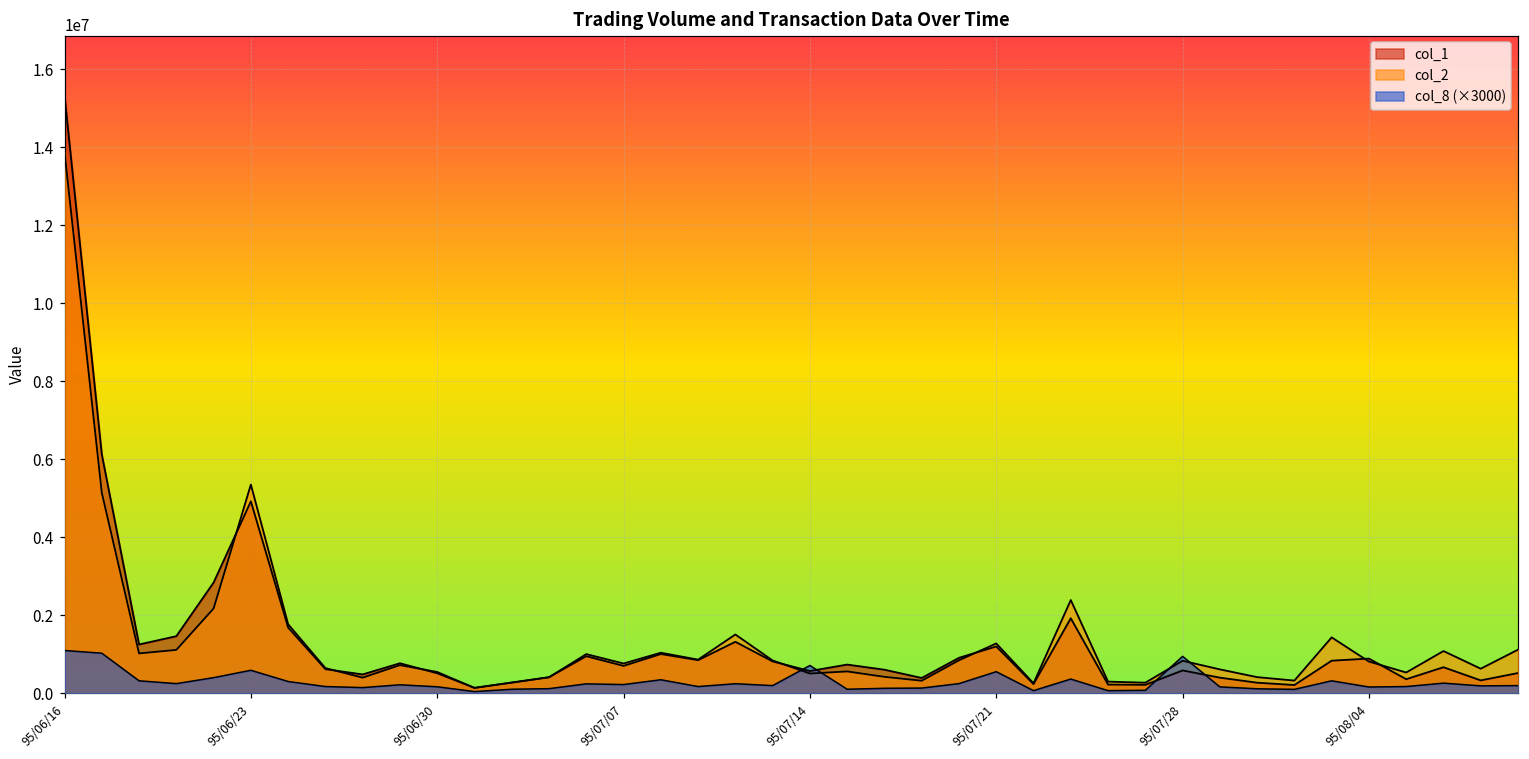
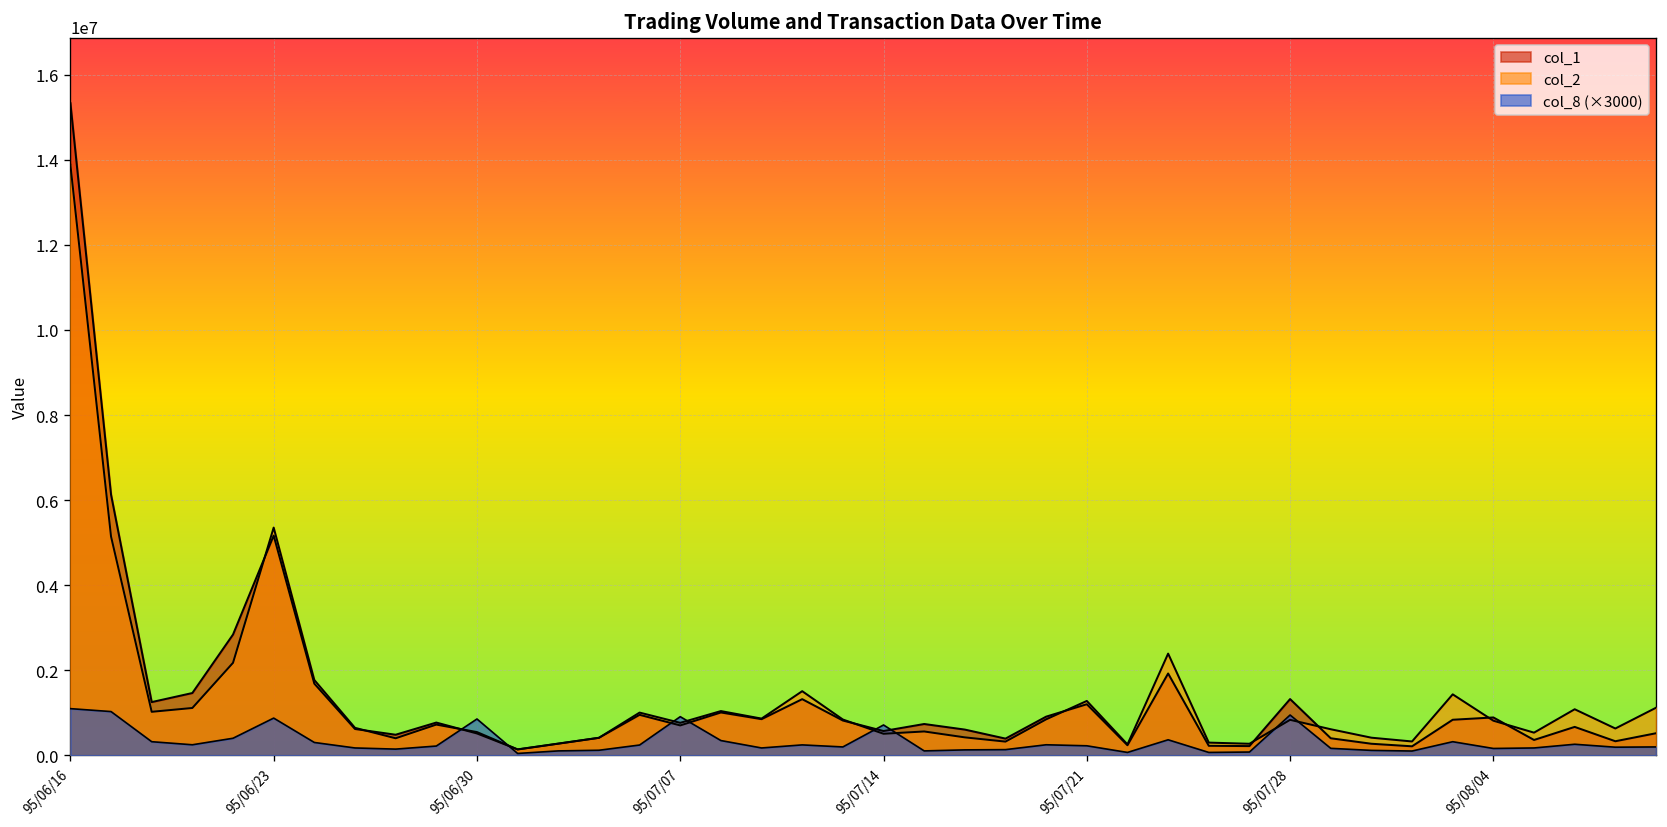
col_1, 95/06/23: 4900000 -> 5200000
col_8 (×3000), 95/06/23: 600000 -> 900000
col_8 (×3000), 95/06/30: 200000 -> 900000
col_8 (×3000), 95/07/07: 200000 -> 900000
col_8 (×3000), 95/07/21: 600000 -> 200000
col_1, 95/07/28: 600000 -> 1300000
